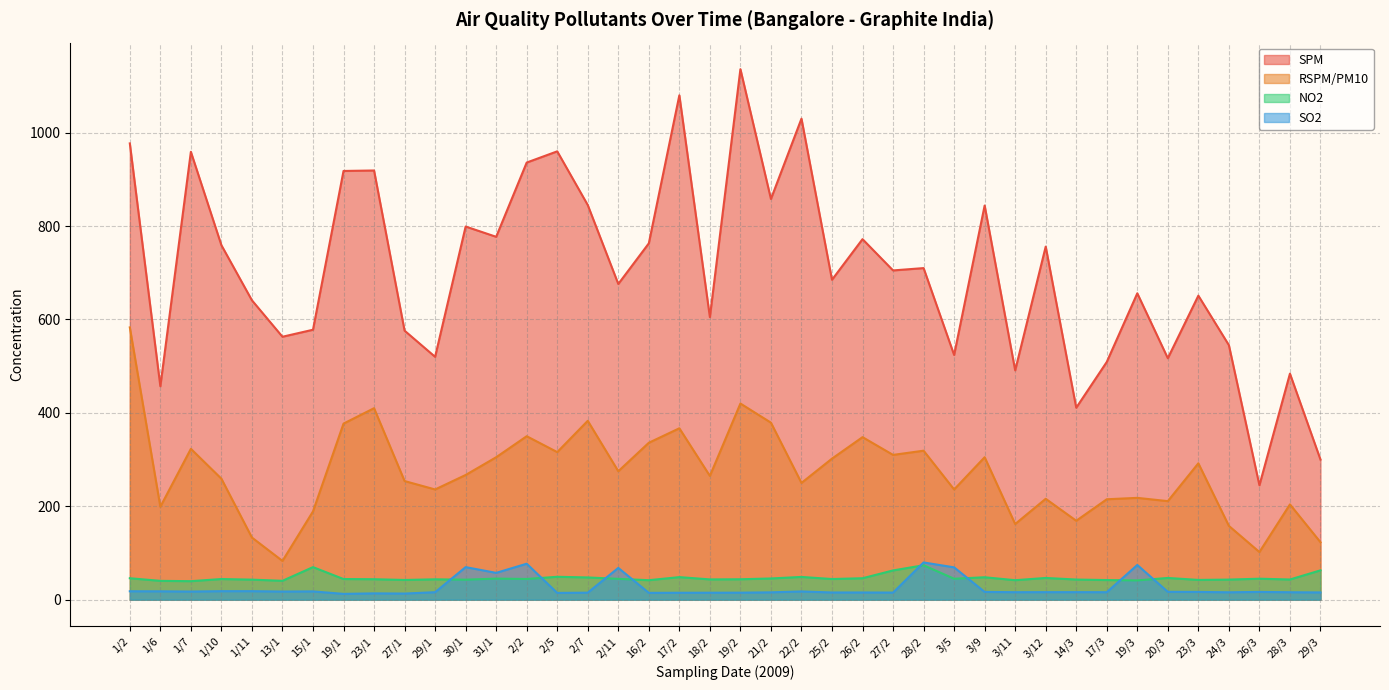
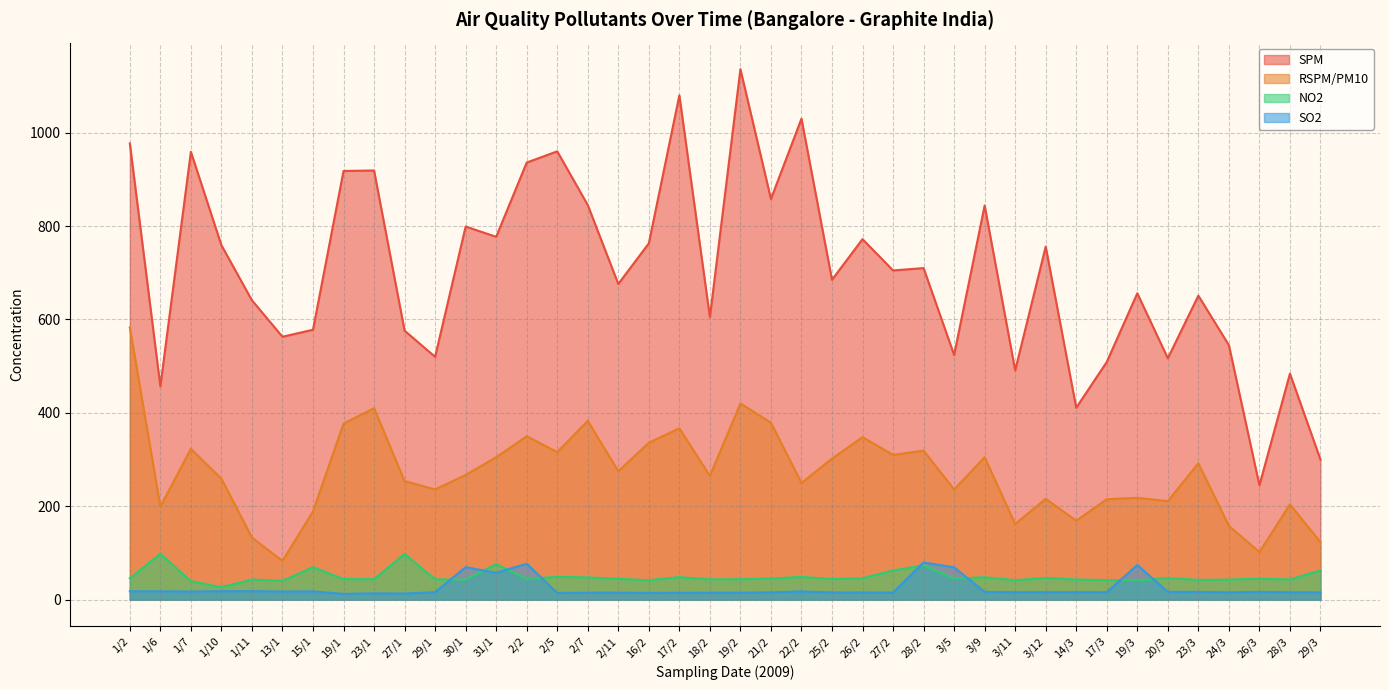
NO2, 1/6: 40 -> 100
NO2, 1/10: 40 -> 30
NO2, 27/1: 40 -> 100
NO2, 31/1: 50 -> 80
SO2, 2/11: 70 -> 20
